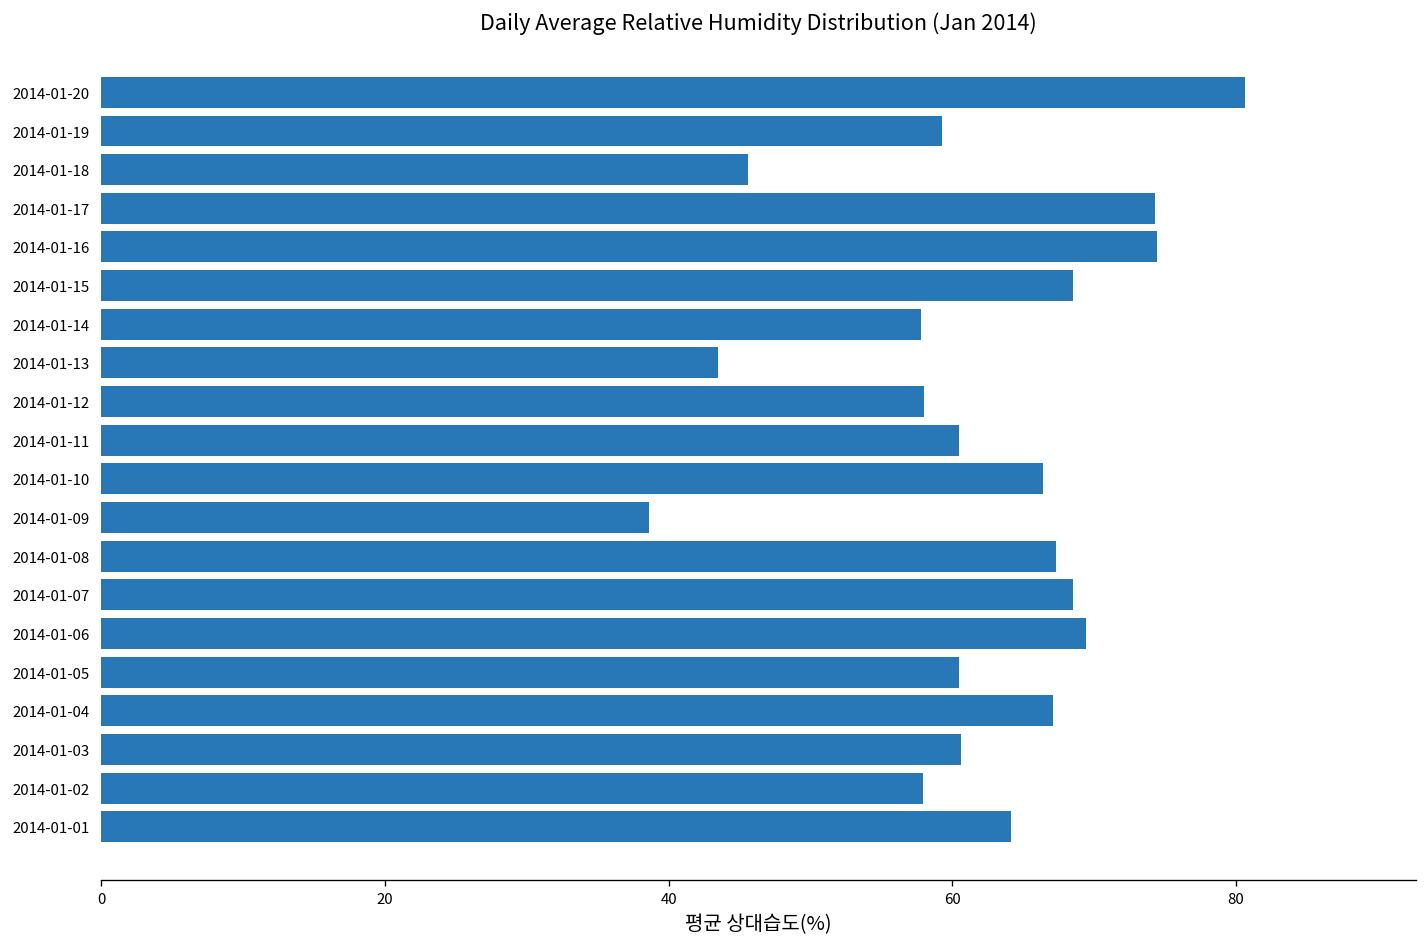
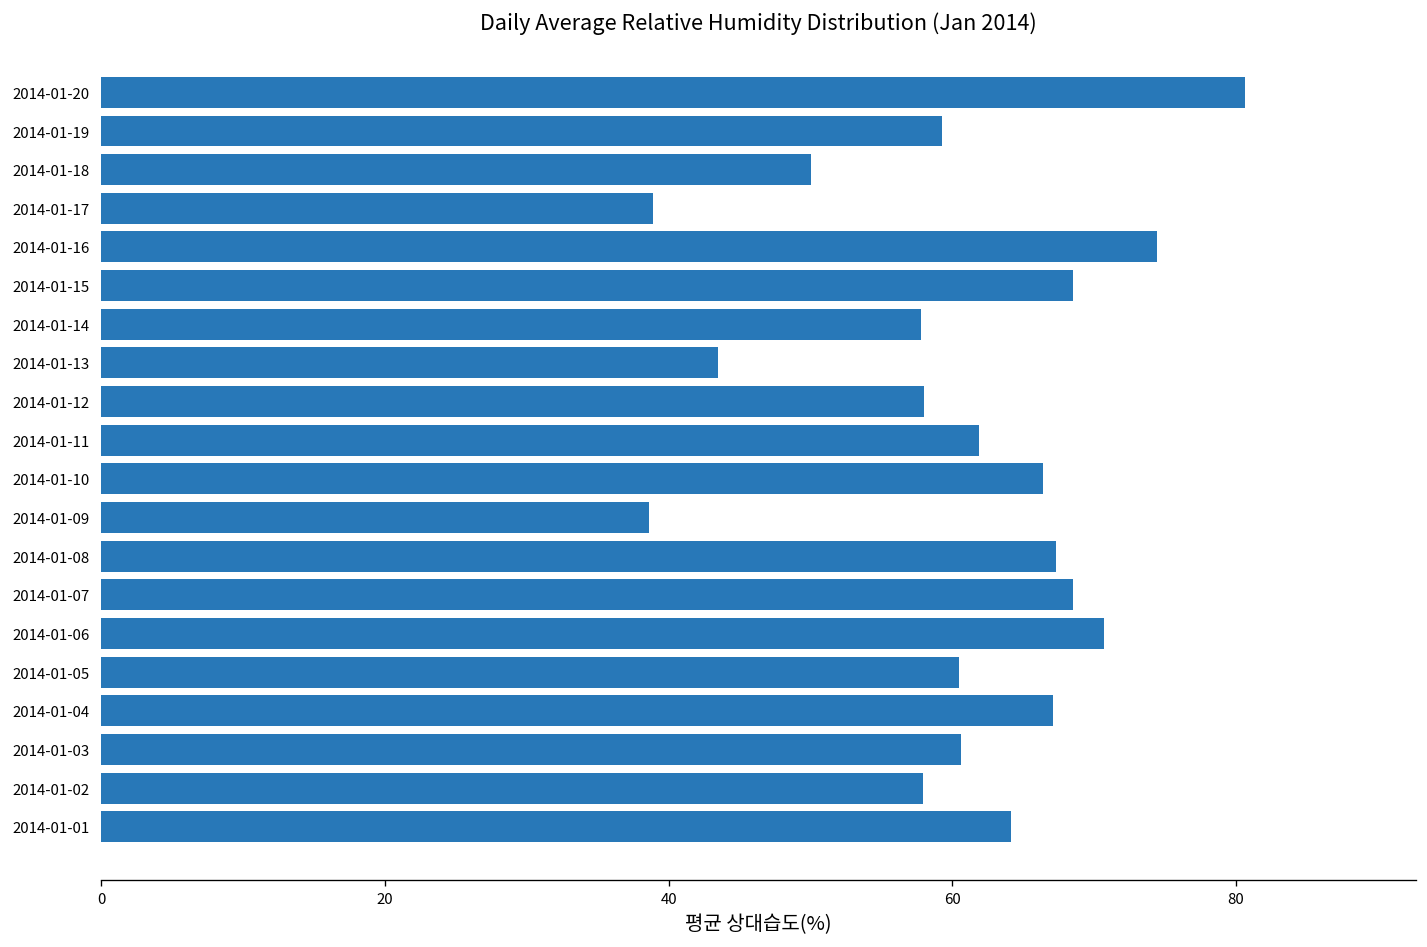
2014-01-18: 45.6 -> 50.0
2014-01-17: 74.3 -> 38.9
2014-01-11: 60.5 -> 61.9
2014-01-06: 69.4 -> 70.7
